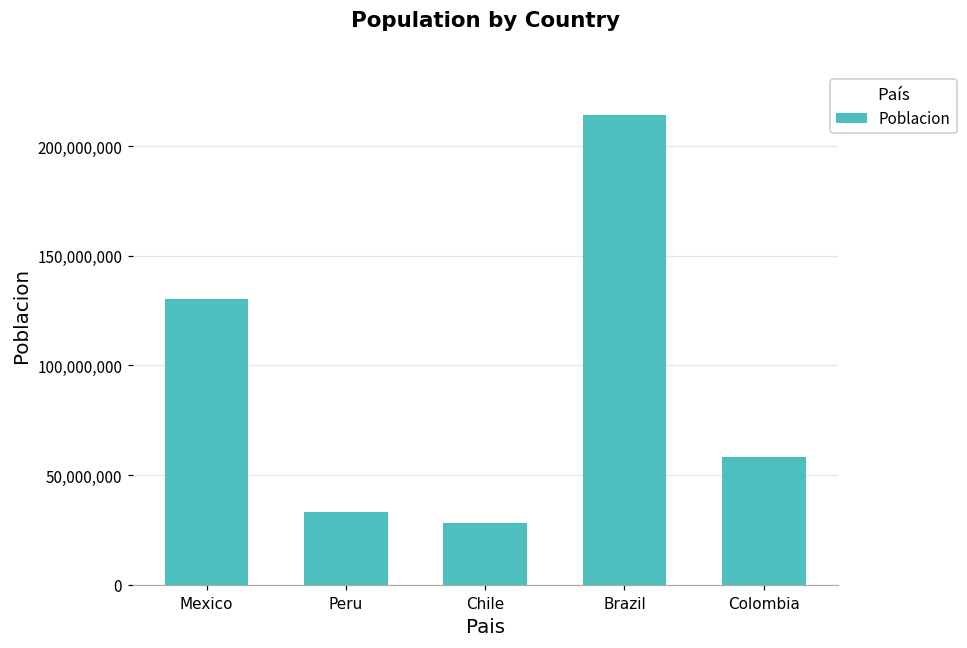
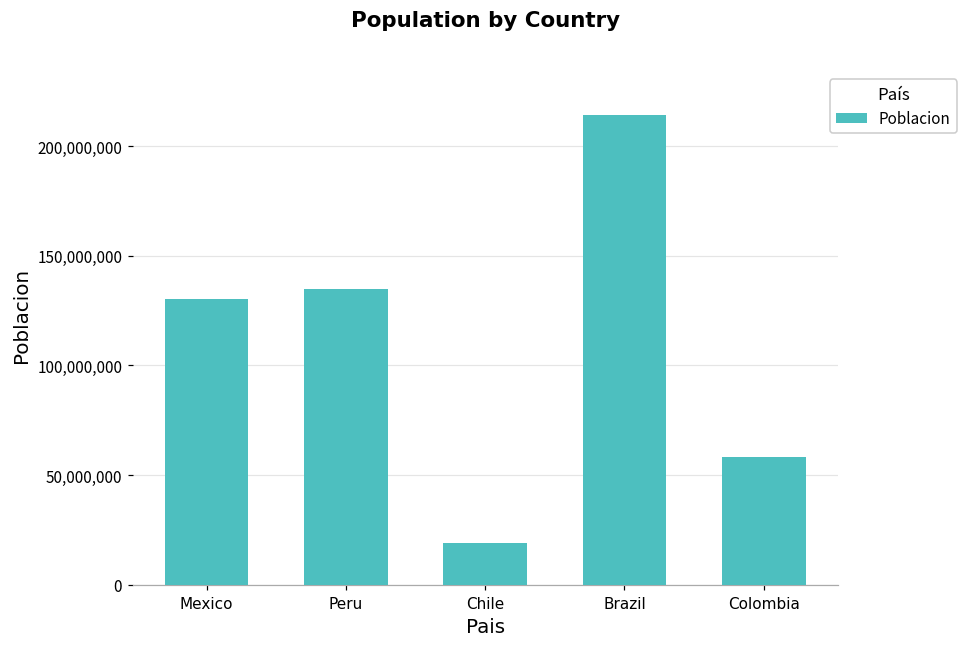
Peru: 33,000,000 -> 135,000,000
Chile: 28,000,000 -> 19,000,000
